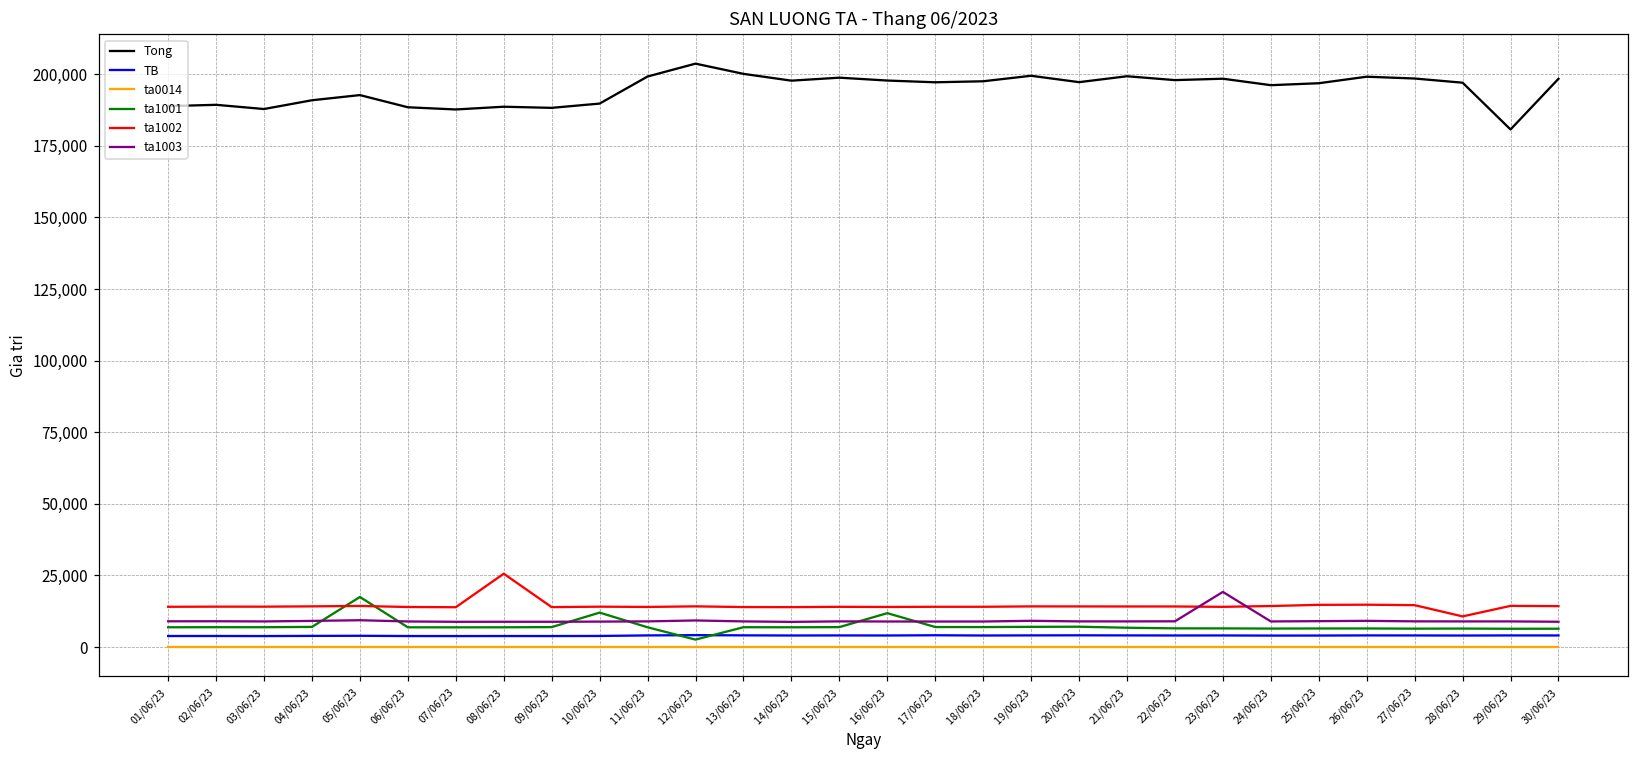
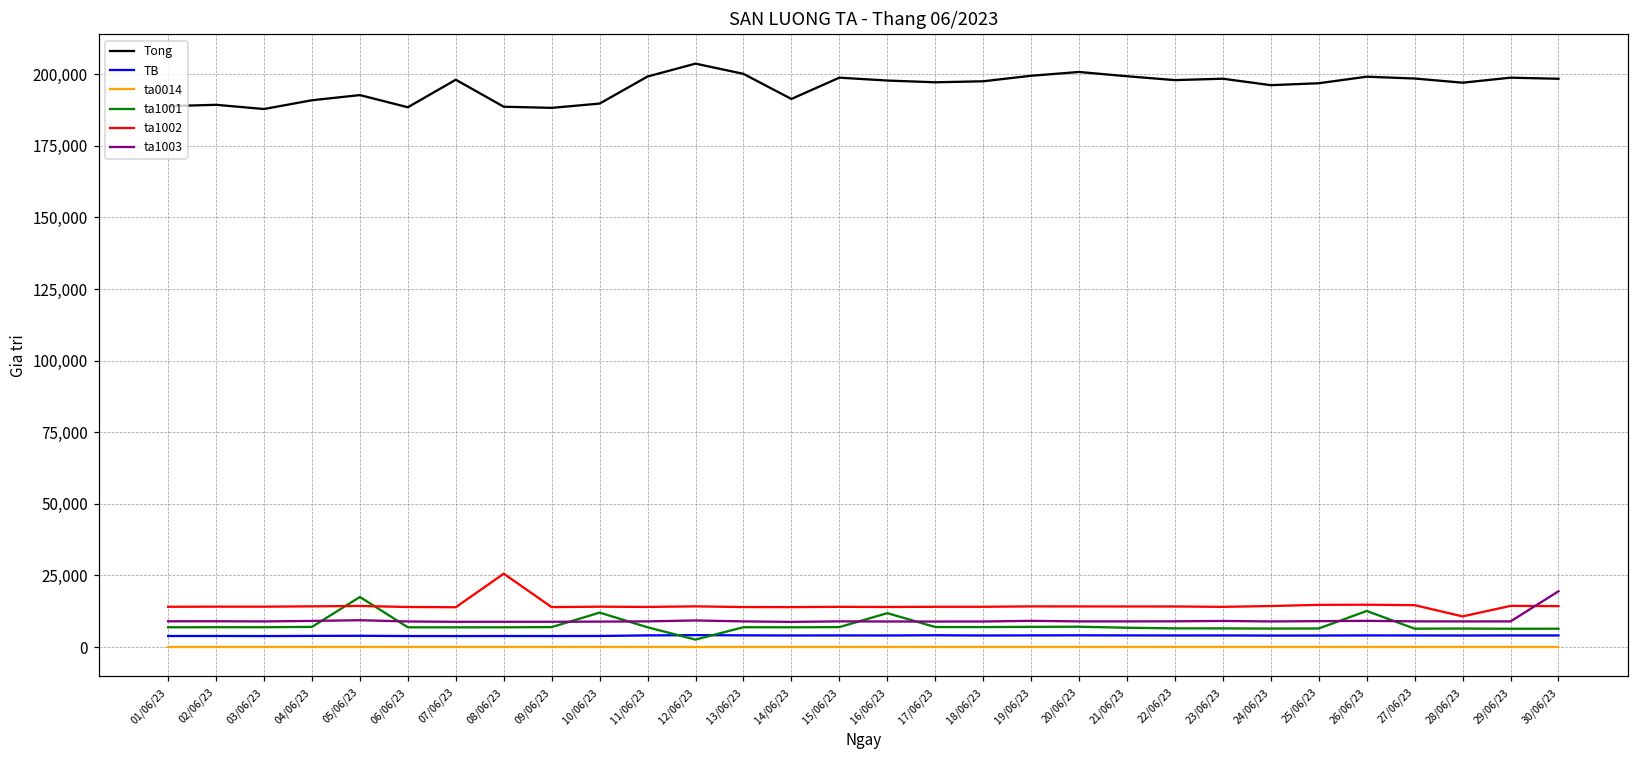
Tong, 07/06/23: 188,000 -> 198,000
Tong, 14/06/23: 198,000 -> 191,000
Tong, 20/06/23: 197,000 -> 201,000
ta1003, 23/06/23: 19,000 -> 9,000
ta1001, 26/06/23: 6,000 -> 13,000
Tong, 29/06/23: 181,000 -> 199,000
ta1003, 30/06/23: 9,000 -> 19,000
